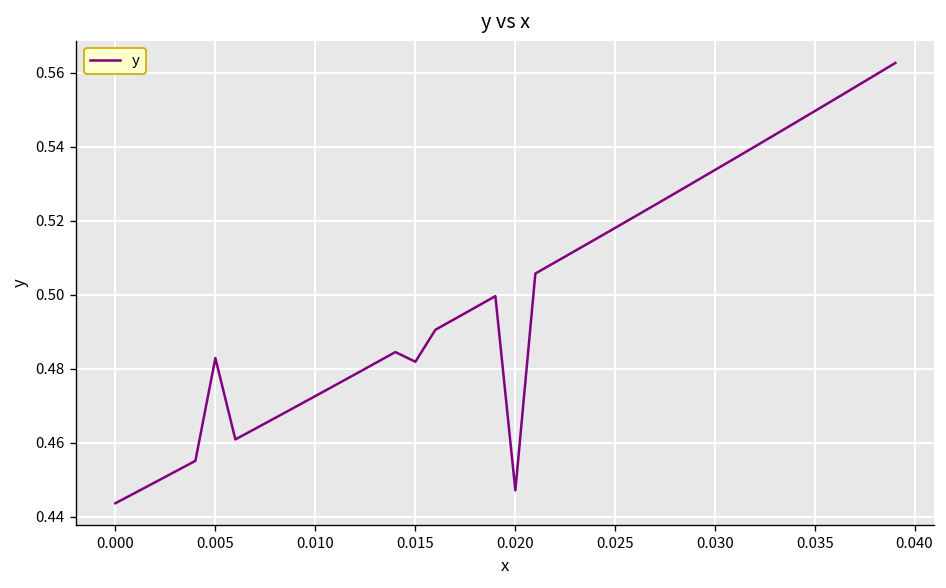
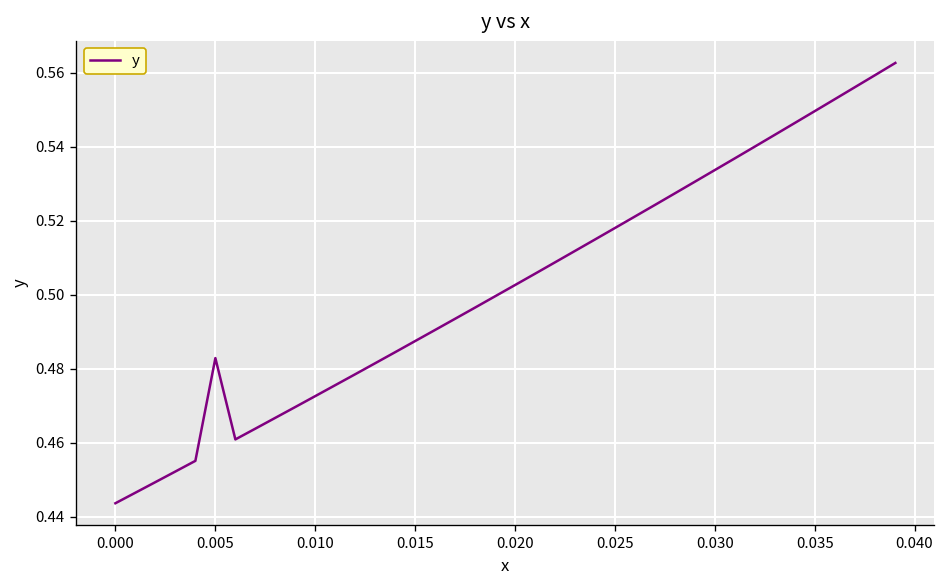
0.015: 0.482 -> 0.488
0.020: 0.447 -> 0.503
